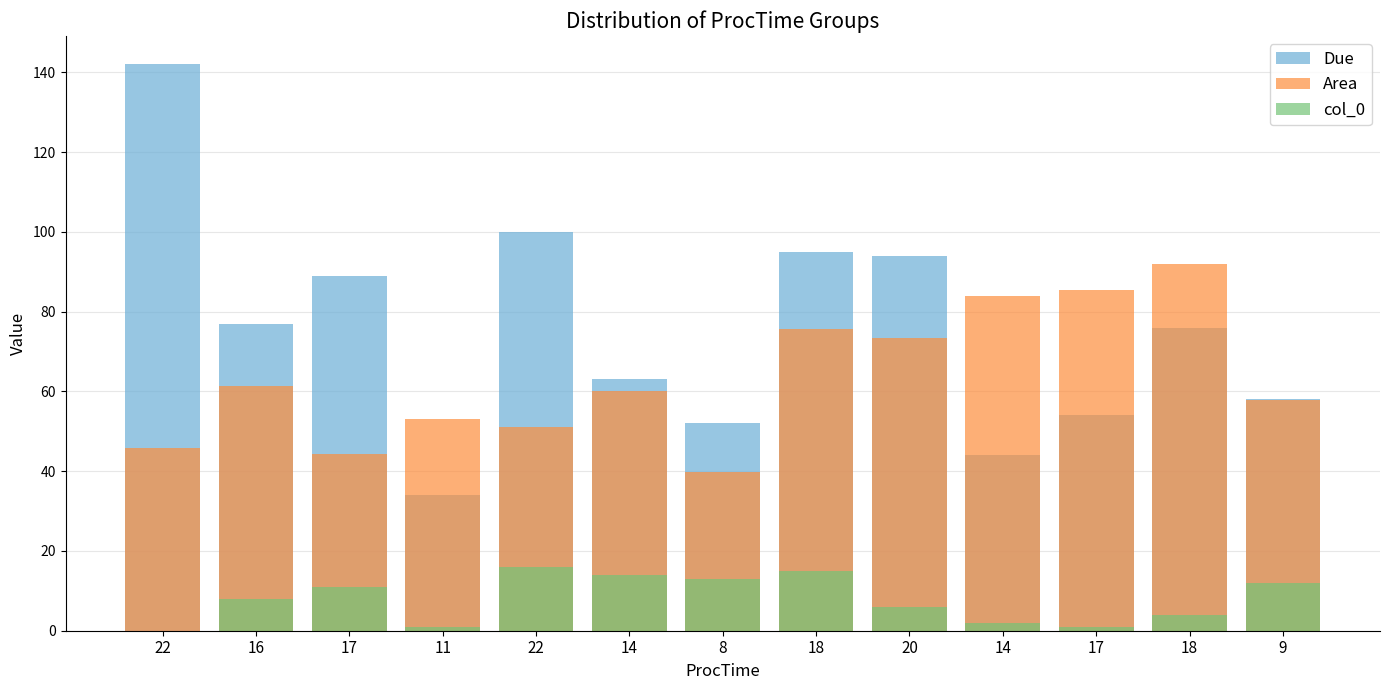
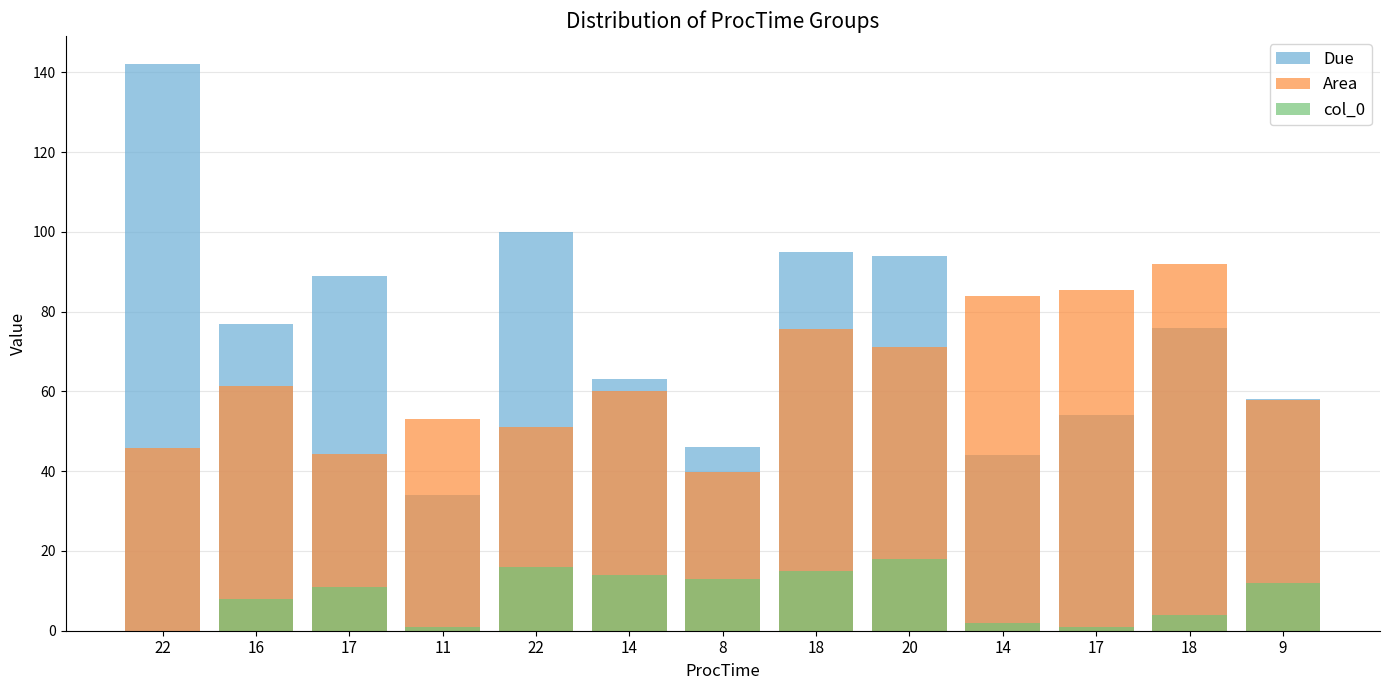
Due, 8: 52 -> 46
Area, 20: 73 -> 71
col_0, 20: 6 -> 18
